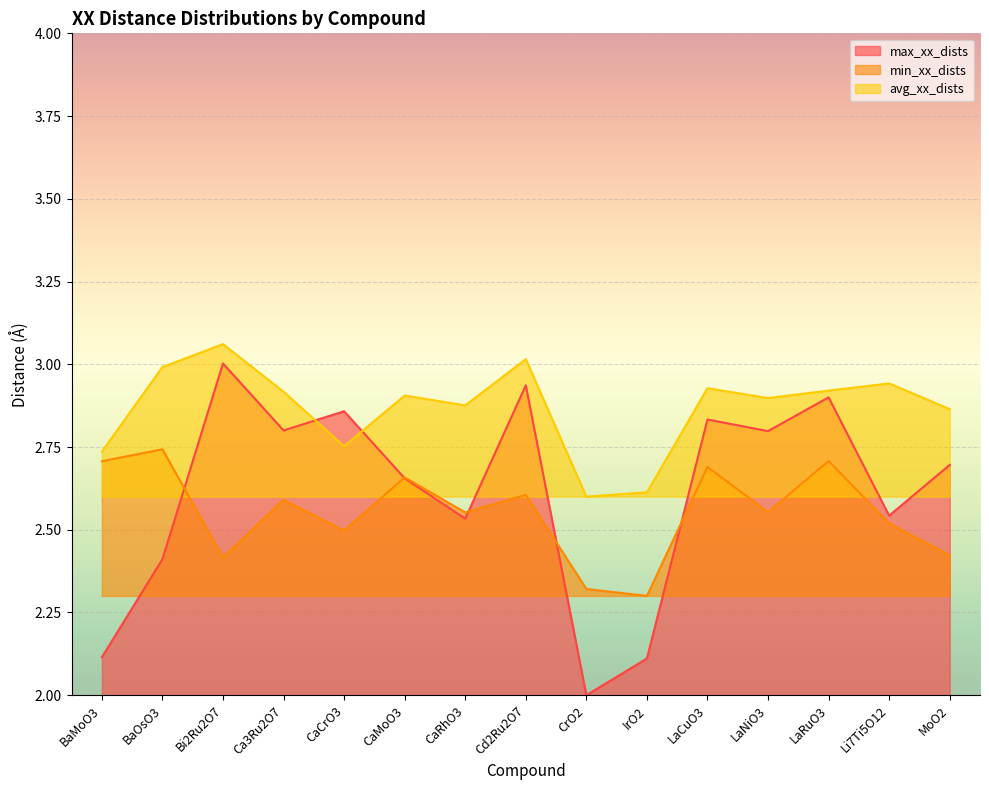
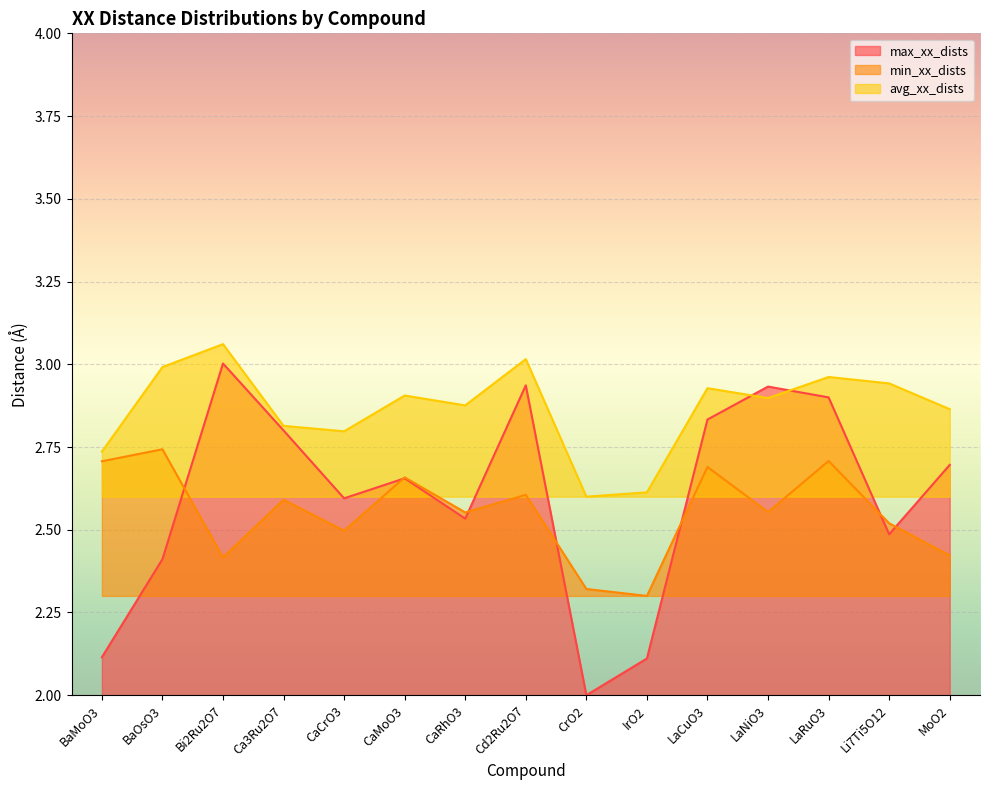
avg_xx_dists, Ca3Ru2O7: 2.92 -> 2.81
max_xx_dists, CaCrO3: 2.86 -> 2.59
avg_xx_dists, CaCrO3: 2.75 -> 2.80
max_xx_dists, LaNiO3: 2.80 -> 2.93
avg_xx_dists, LaRuO3: 2.92 -> 2.96
max_xx_dists, Li7Ti5O12: 2.54 -> 2.49
